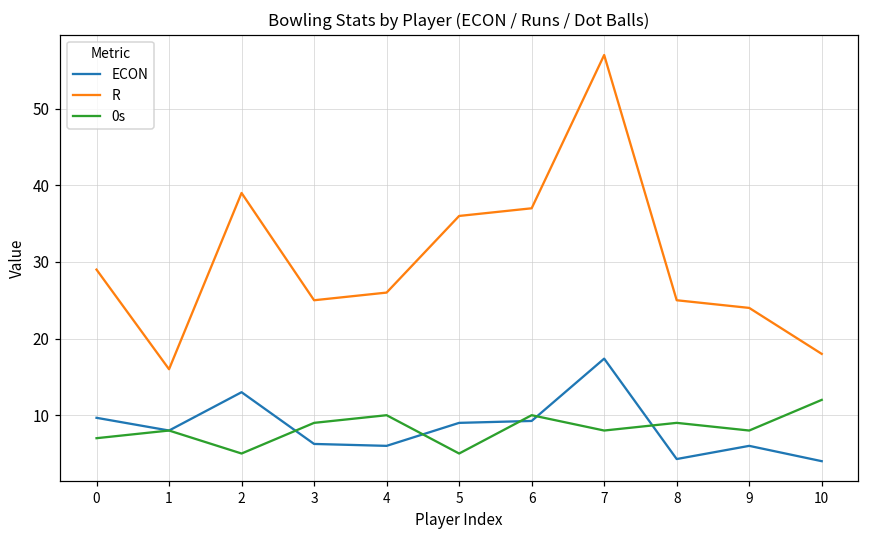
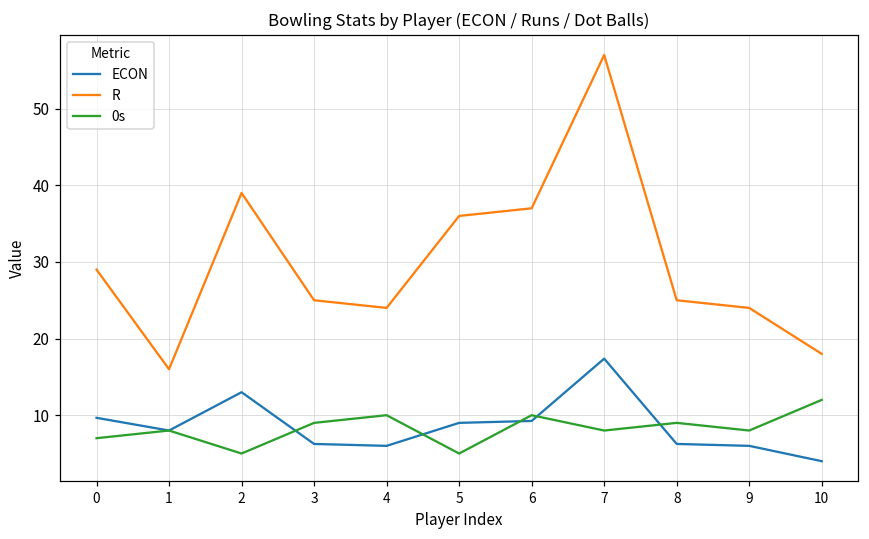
R, 4: 26 -> 24
ECON, 8: 4 -> 6
